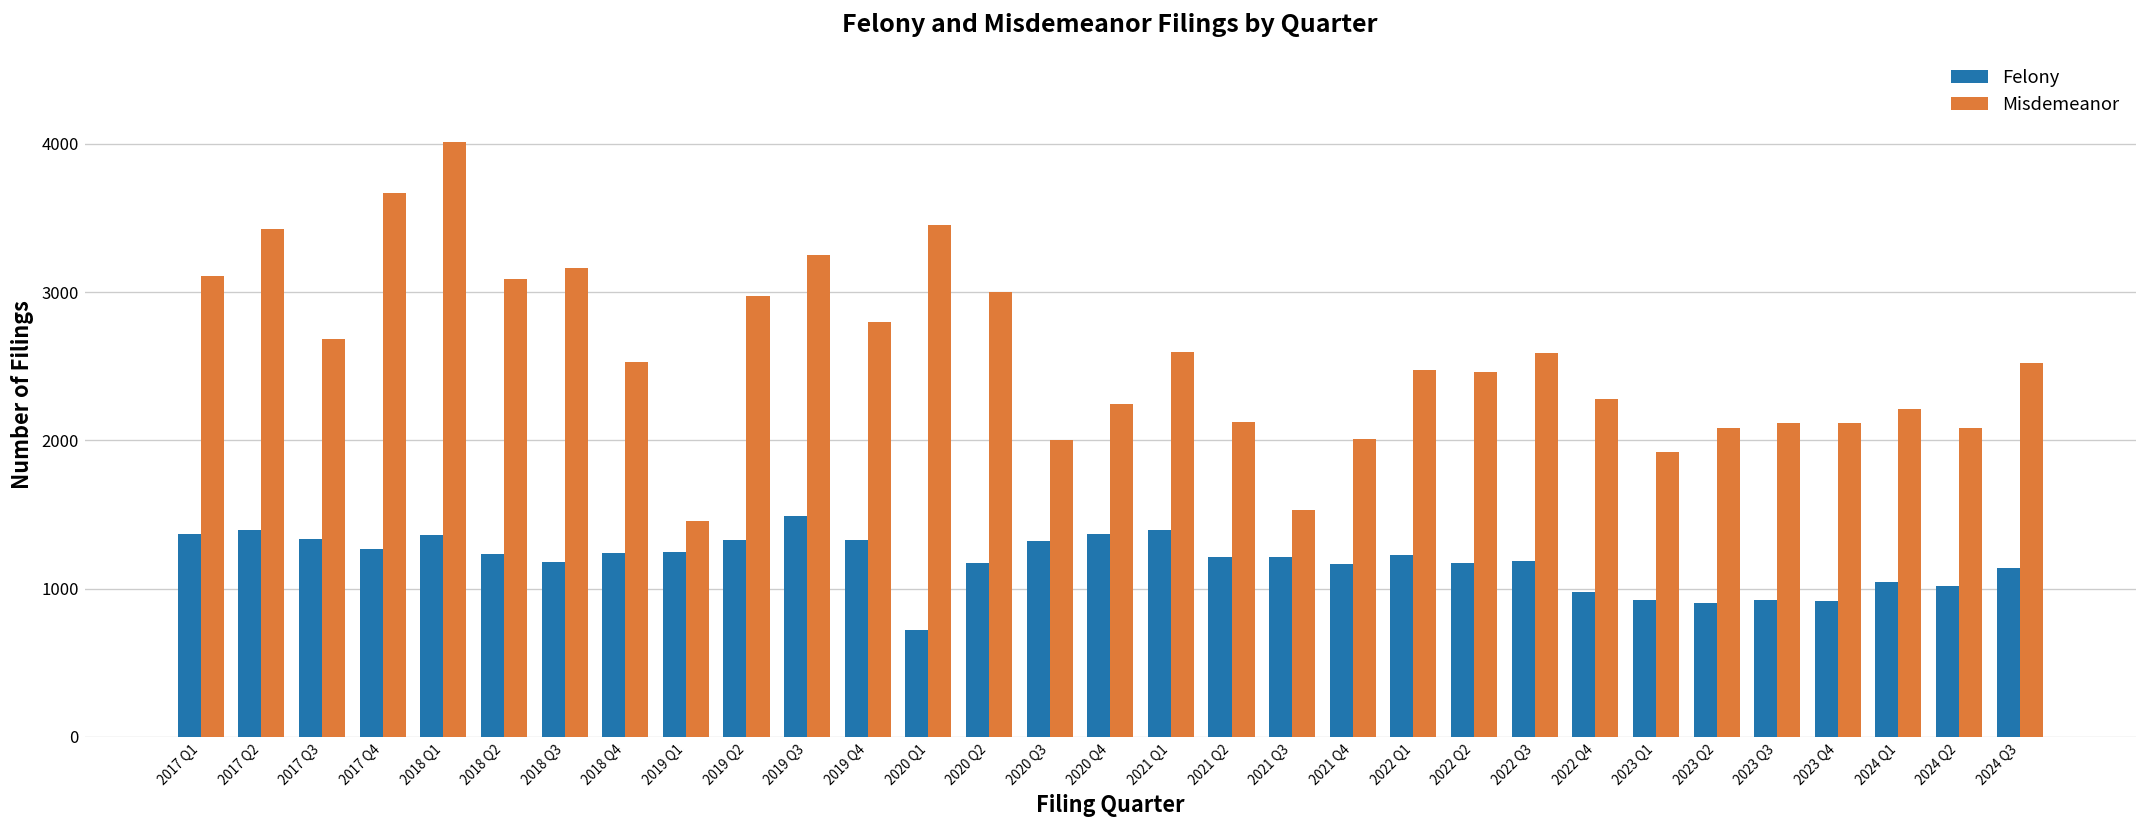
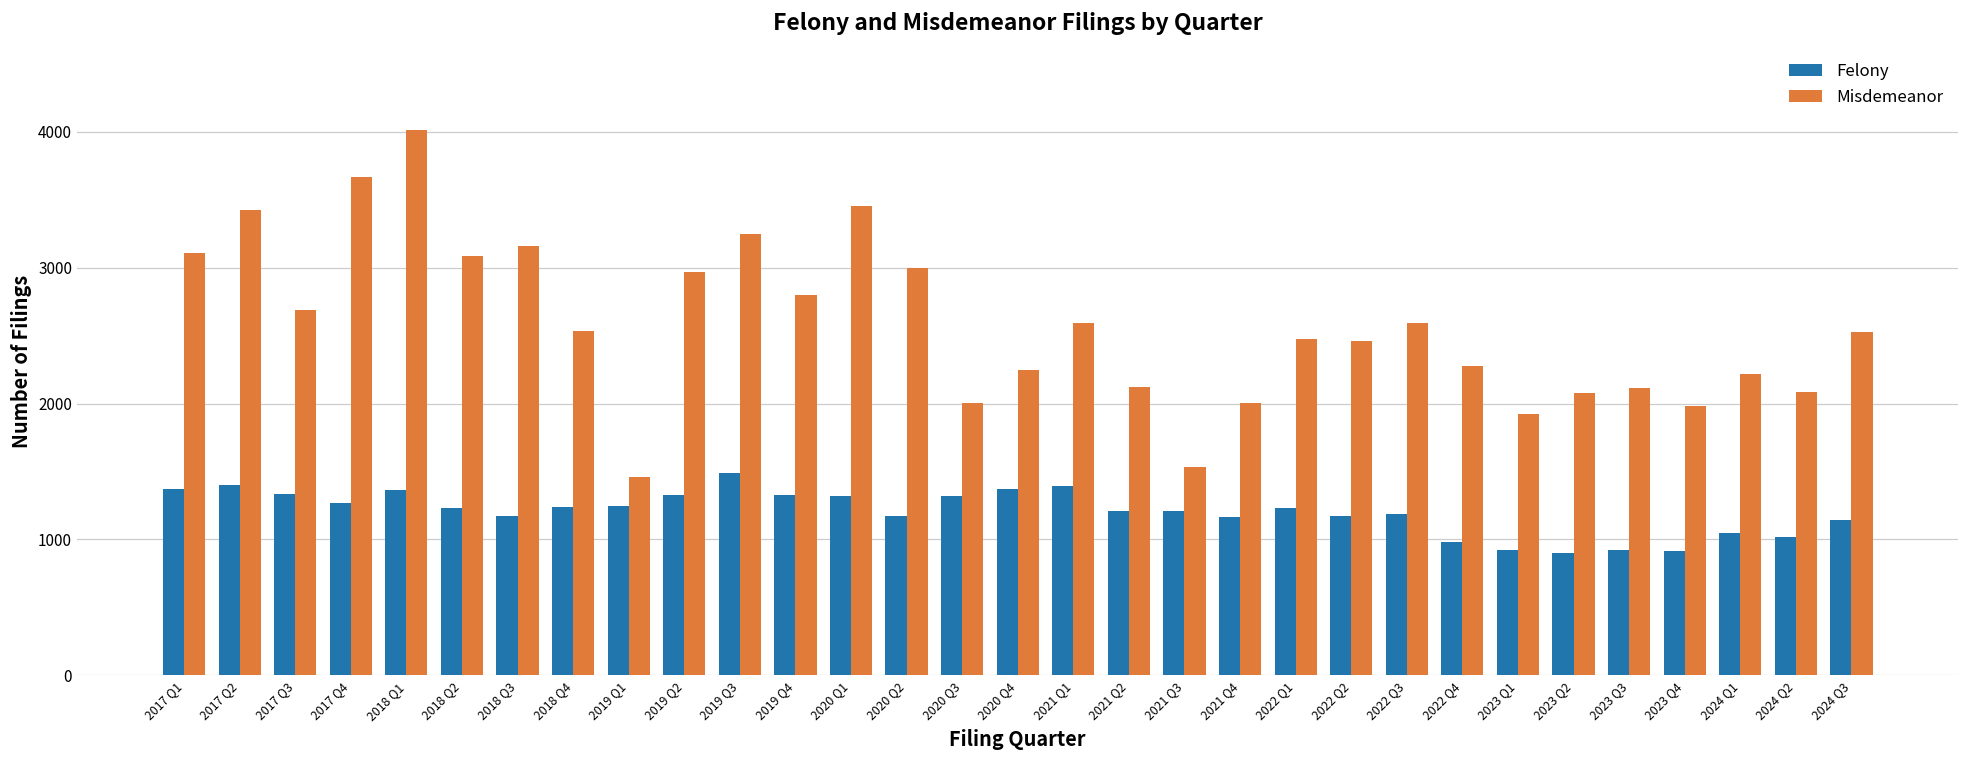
Felony, 2020 Q1: 720 -> 1320
Misdemeanor, 2023 Q4: 2120 -> 1980
